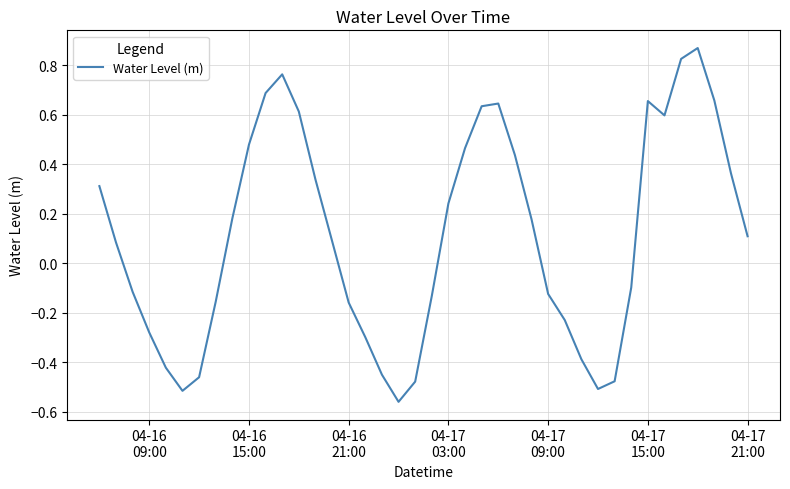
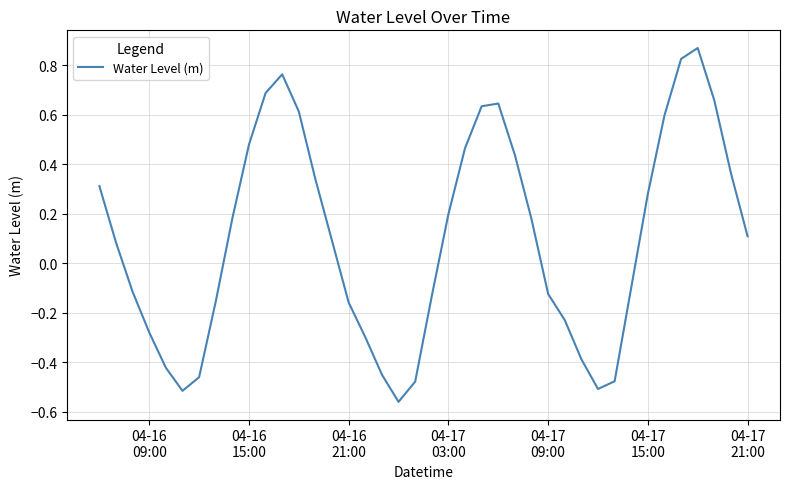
04-17 03:00: 0.24 -> 0.20
04-17 15:00: 0.66 -> 0.28
